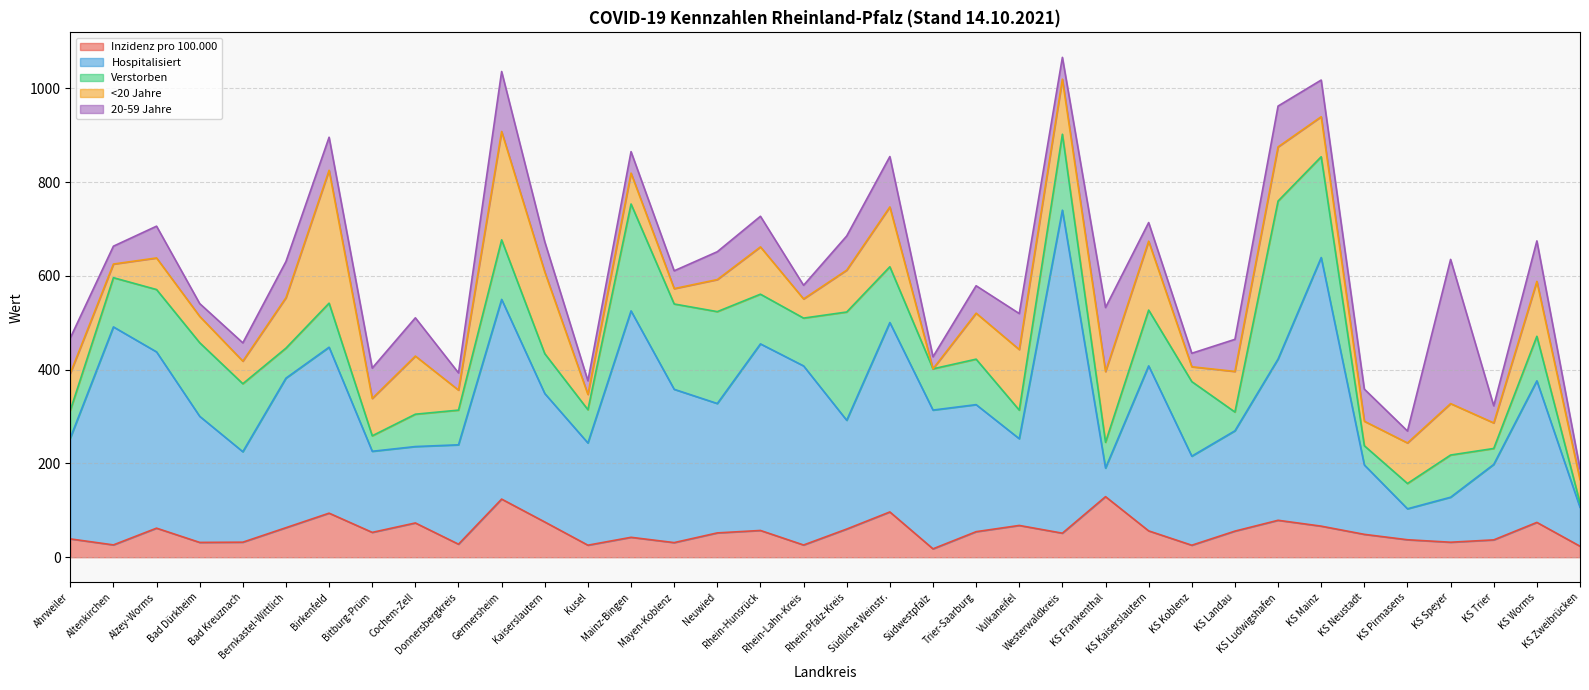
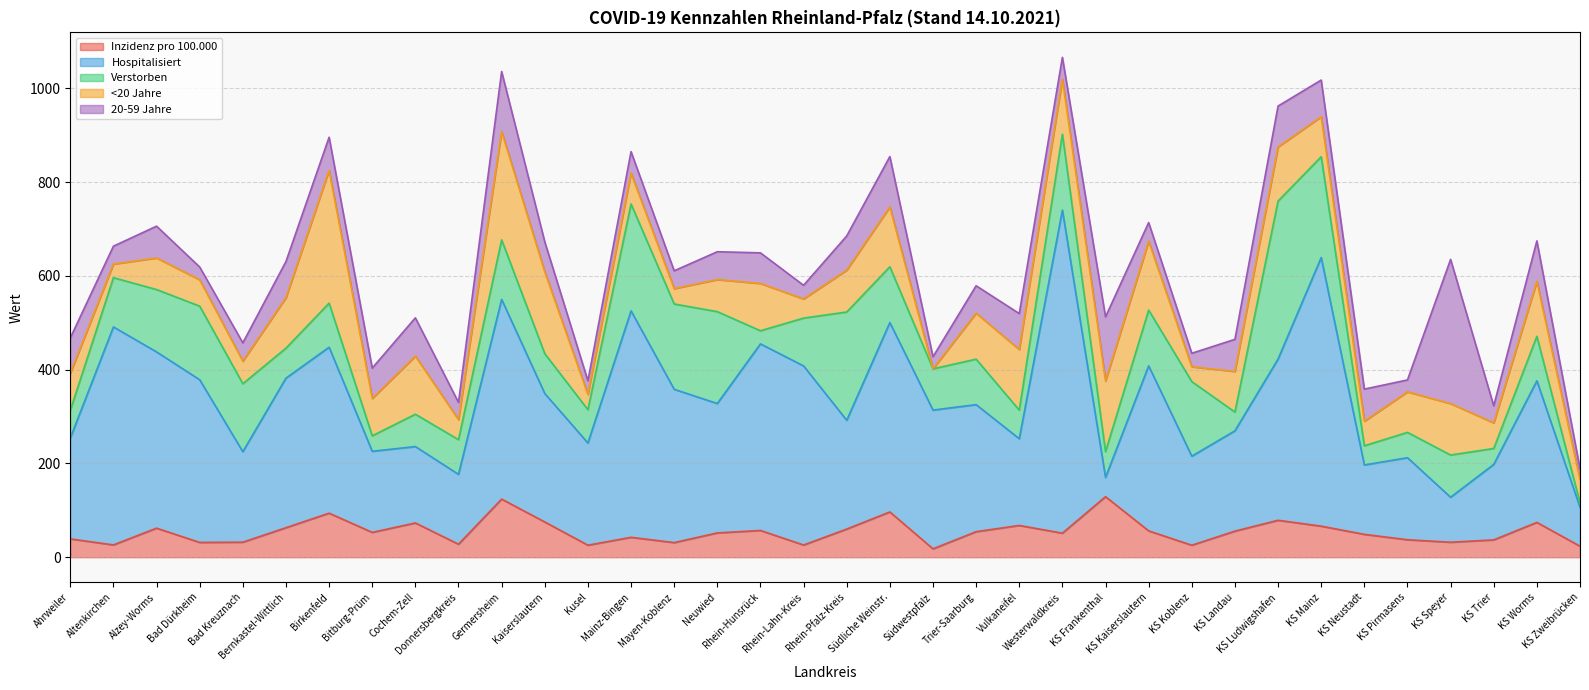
Hospitalisiert, Bad Dürkheim: 270 -> 350
Hospitalisiert, Donnersbergkreis: 210 -> 150
Verstorben, Rhein-Hunsrück: 110 -> 30
Hospitalisiert, KS Frankenthal: 60 -> 40
Hospitalisiert, KS Pirmasens: 70 -> 180
